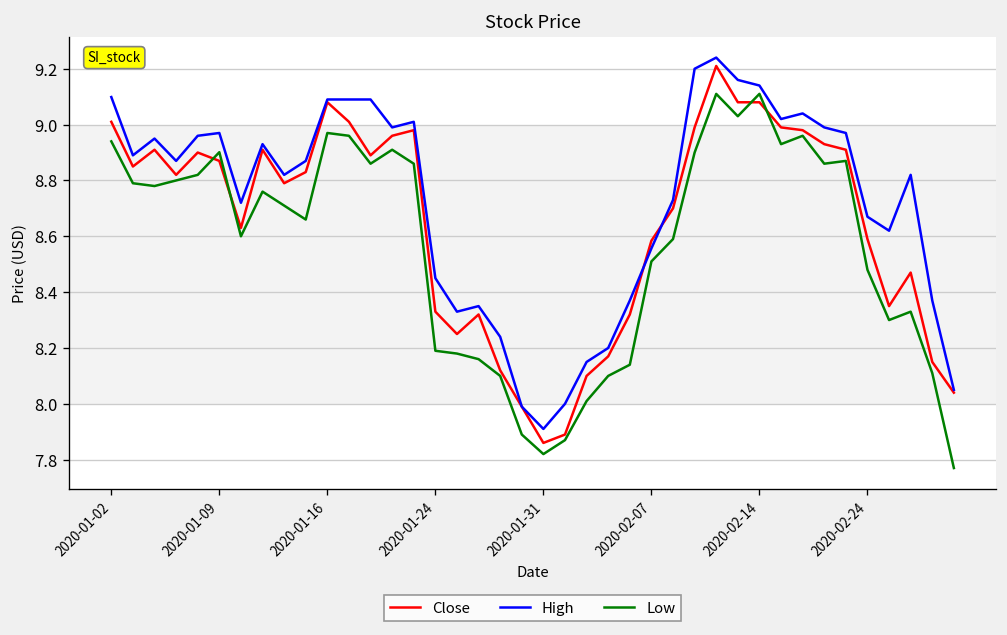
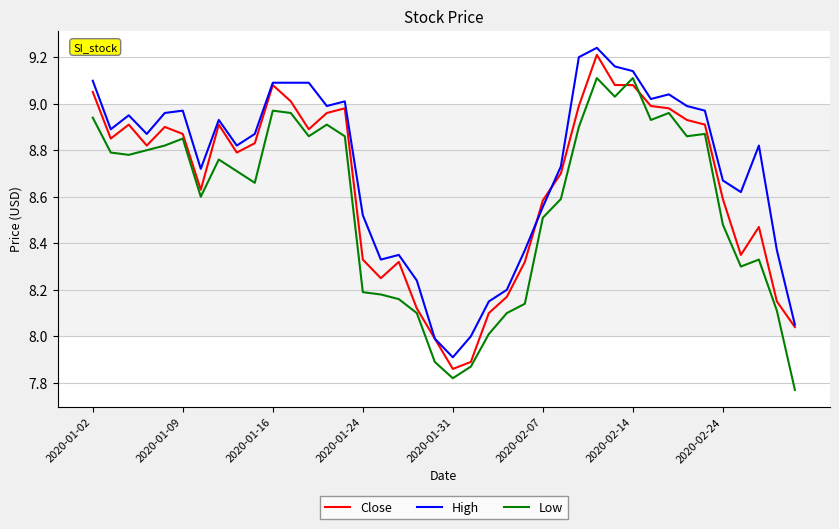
Close, 2020-01-02: 9.01 -> 9.05
Low, 2020-01-09: 8.90 -> 8.85
High, 2020-01-24: 8.45 -> 8.52
